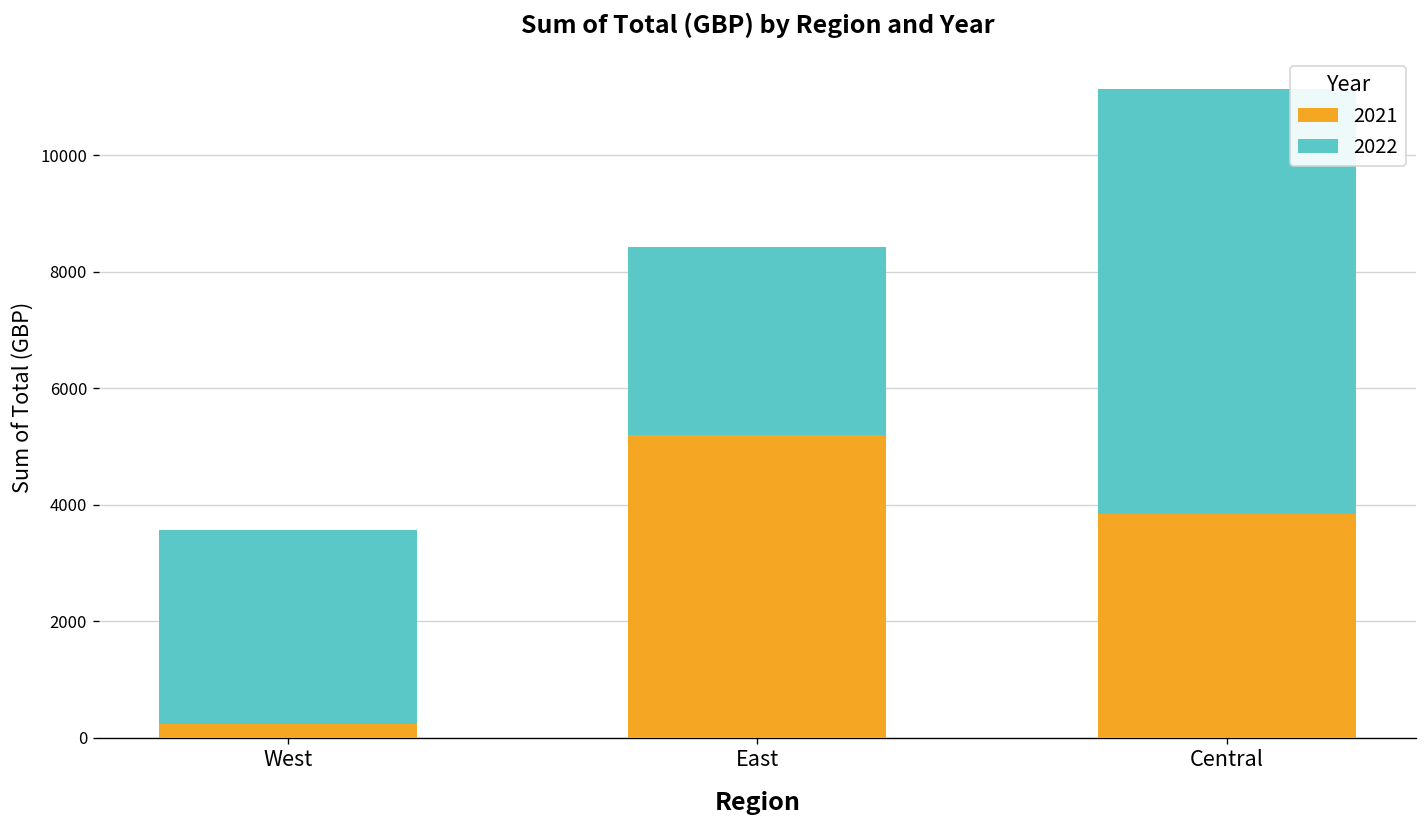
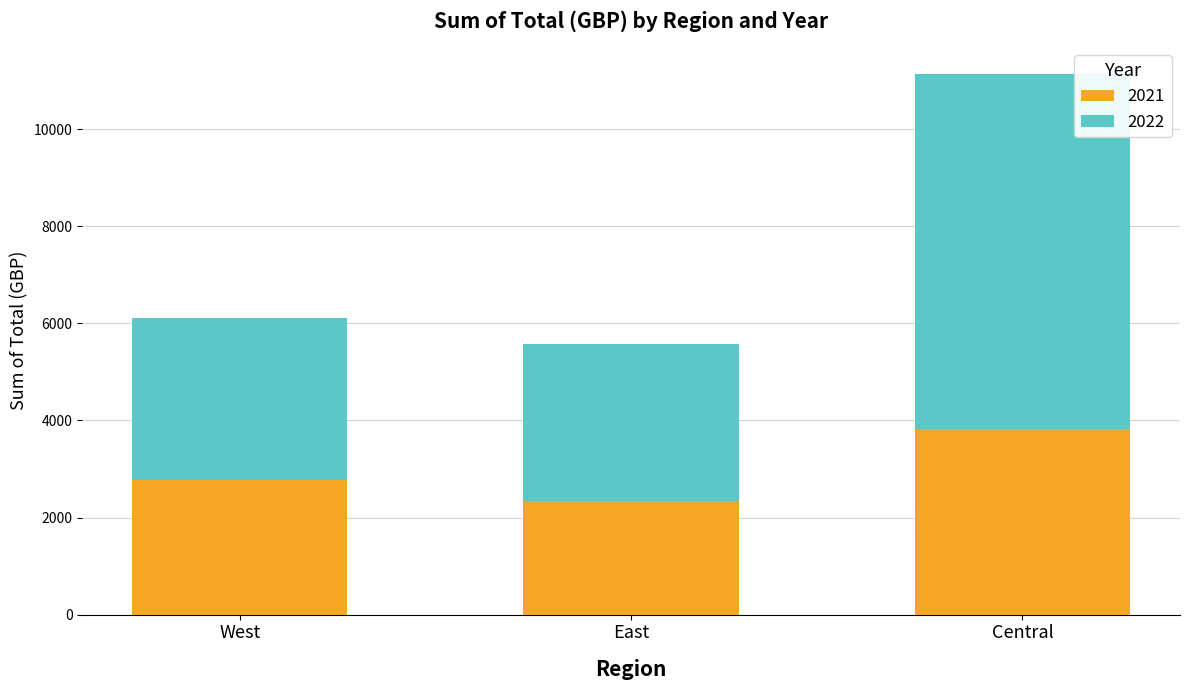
2021, West: 200 -> 2800
2021, East: 5200 -> 2300
